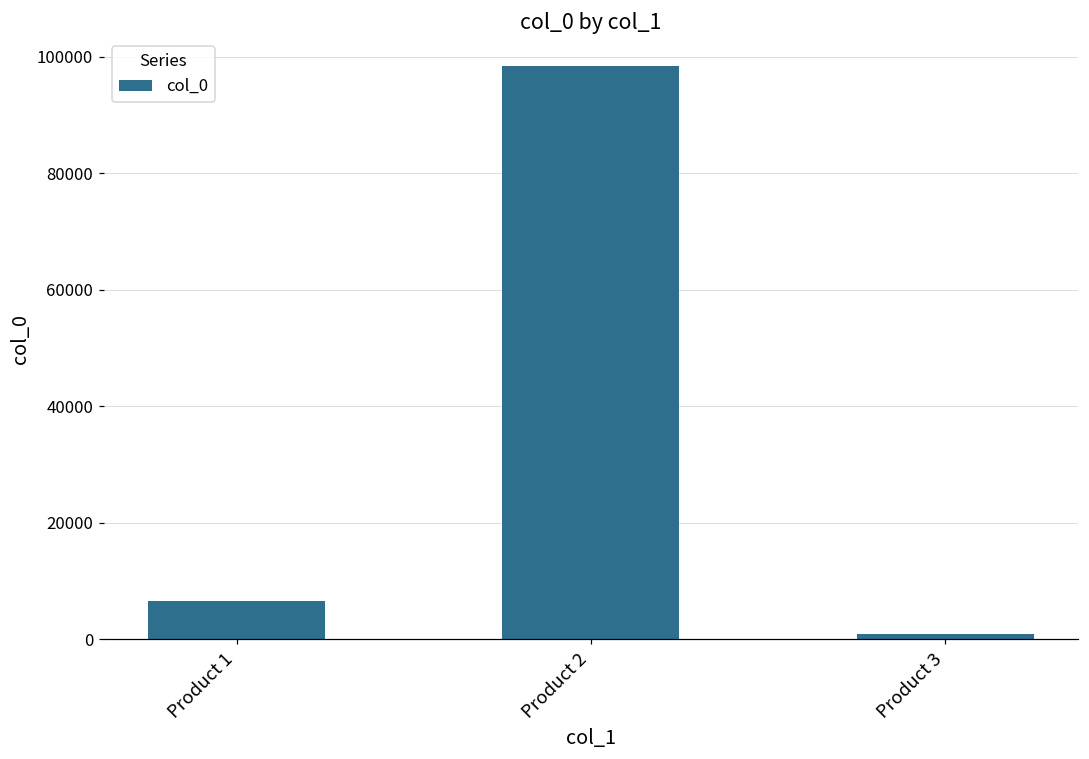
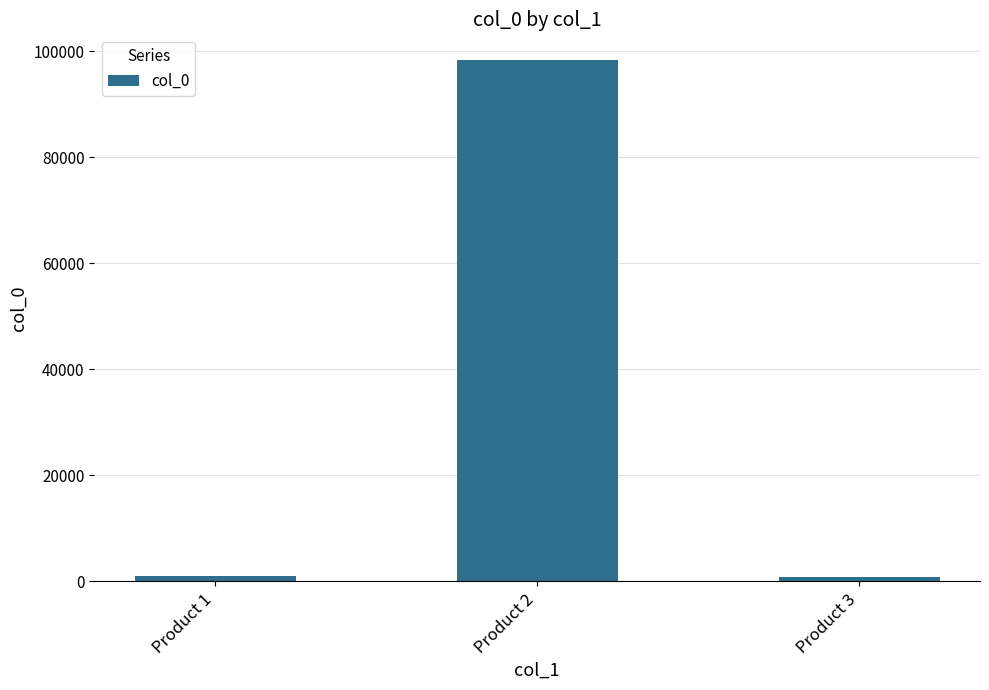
Product 1: 7000 -> 1000
